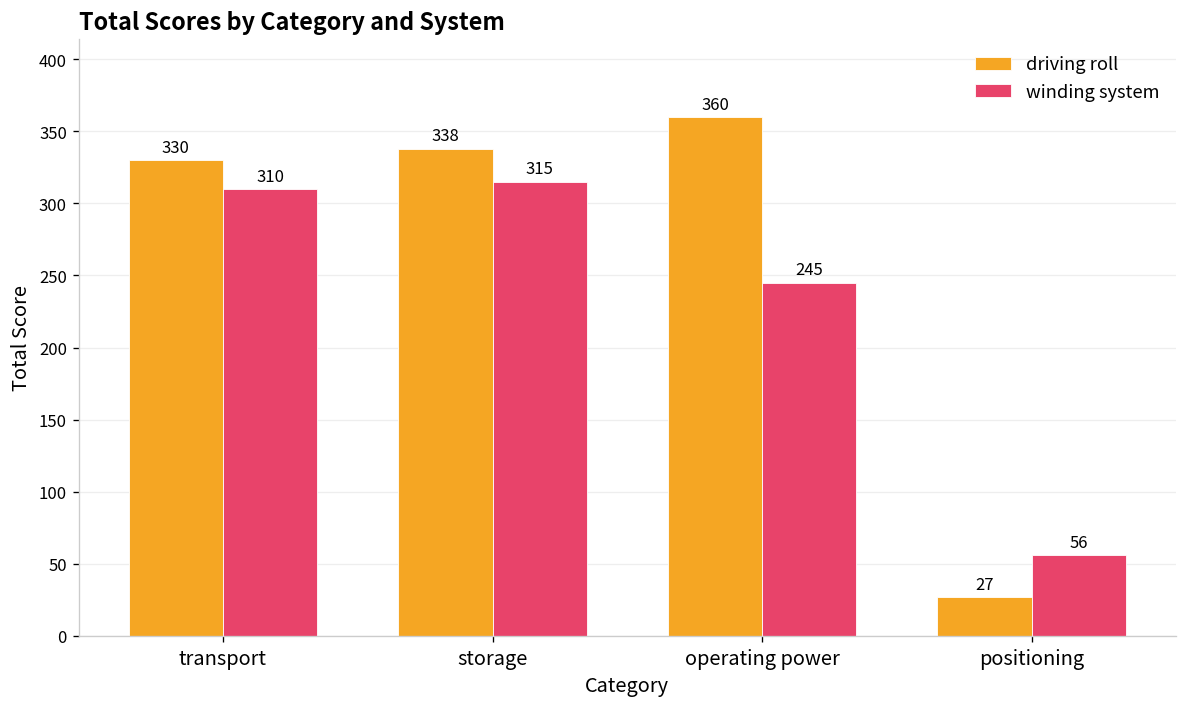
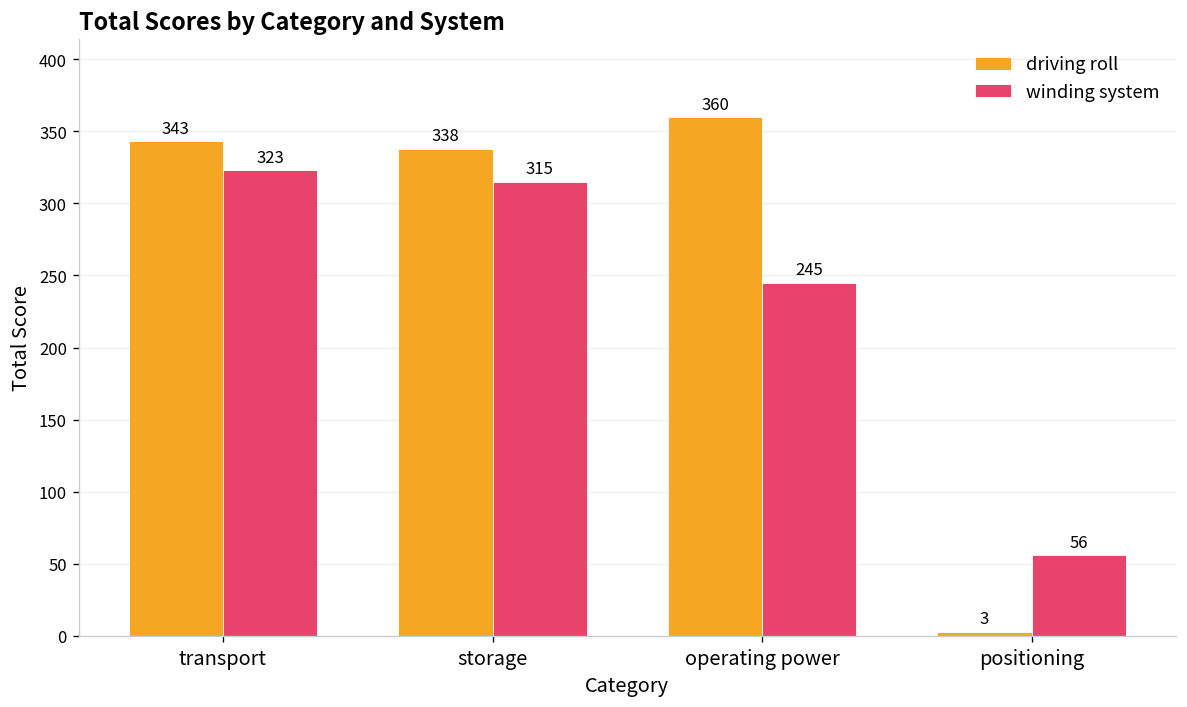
driving roll, transport: 330 -> 343
winding system, transport: 310 -> 323
driving roll, positioning: 27 -> 3
